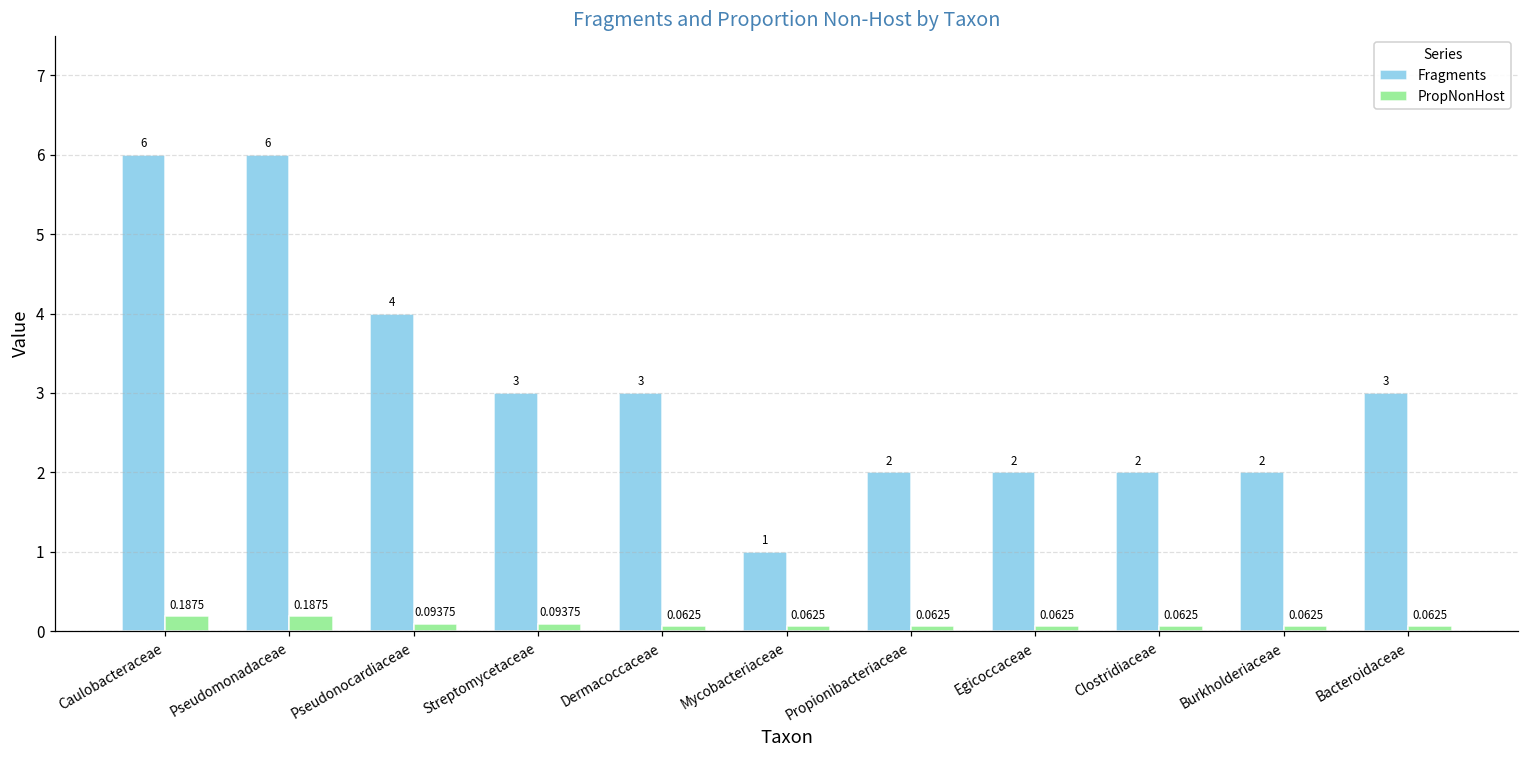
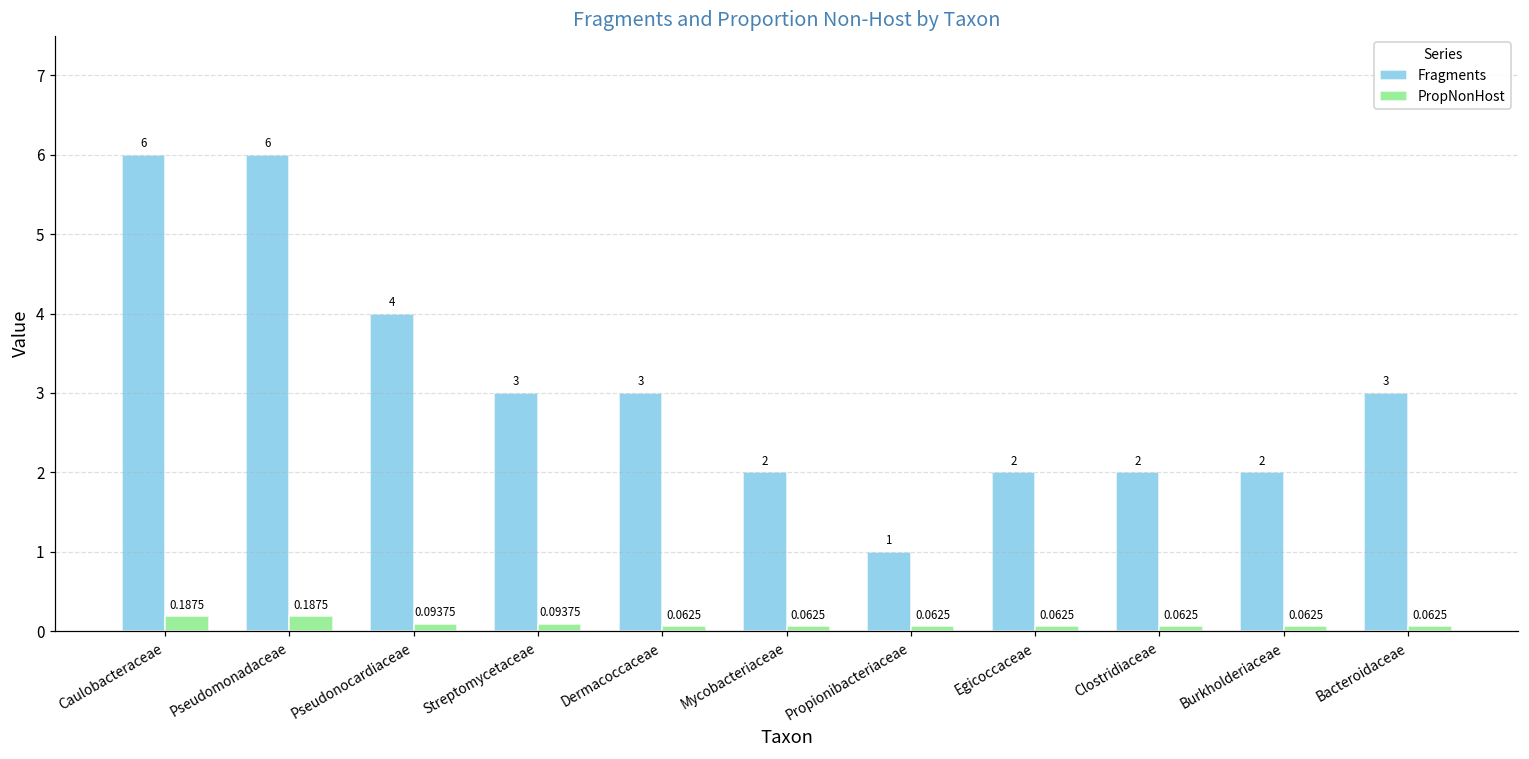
Fragments, Mycobacteriaceae: 1 -> 2
Fragments, Propionibacteriaceae: 2 -> 1
